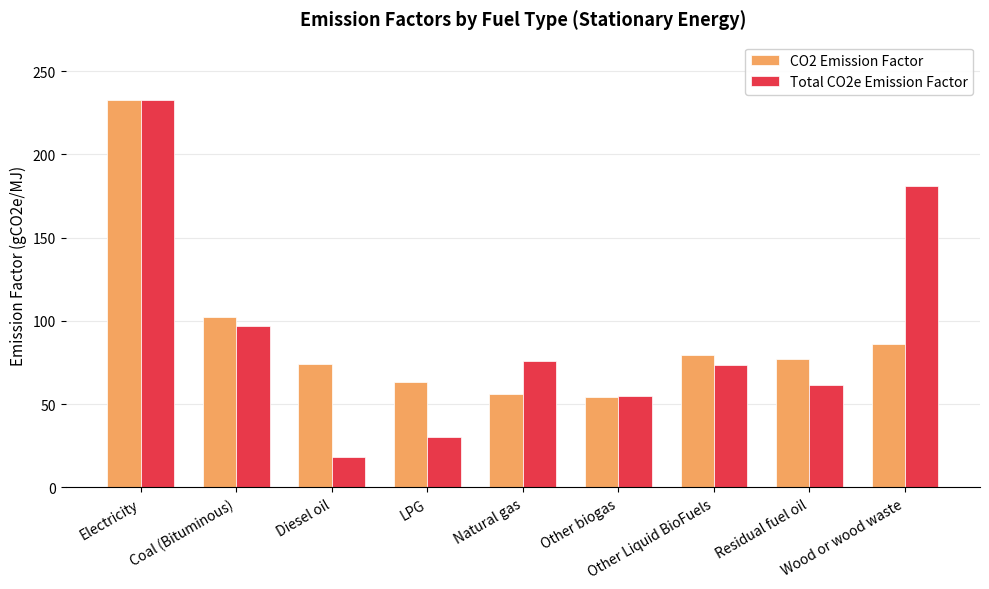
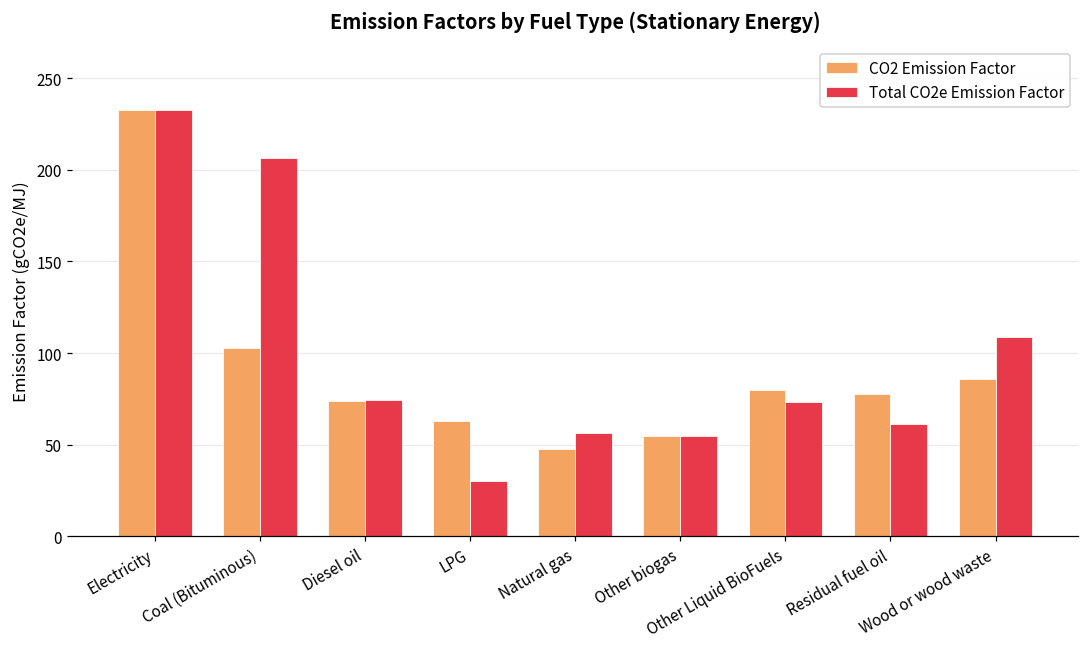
Total CO2e Emission Factor, Coal (Bituminous): 97 -> 207
Total CO2e Emission Factor, Diesel oil: 18 -> 75
CO2 Emission Factor, Natural gas: 56 -> 48
Total CO2e Emission Factor, Natural gas: 76 -> 56
Total CO2e Emission Factor, Wood or wood waste: 181 -> 109
